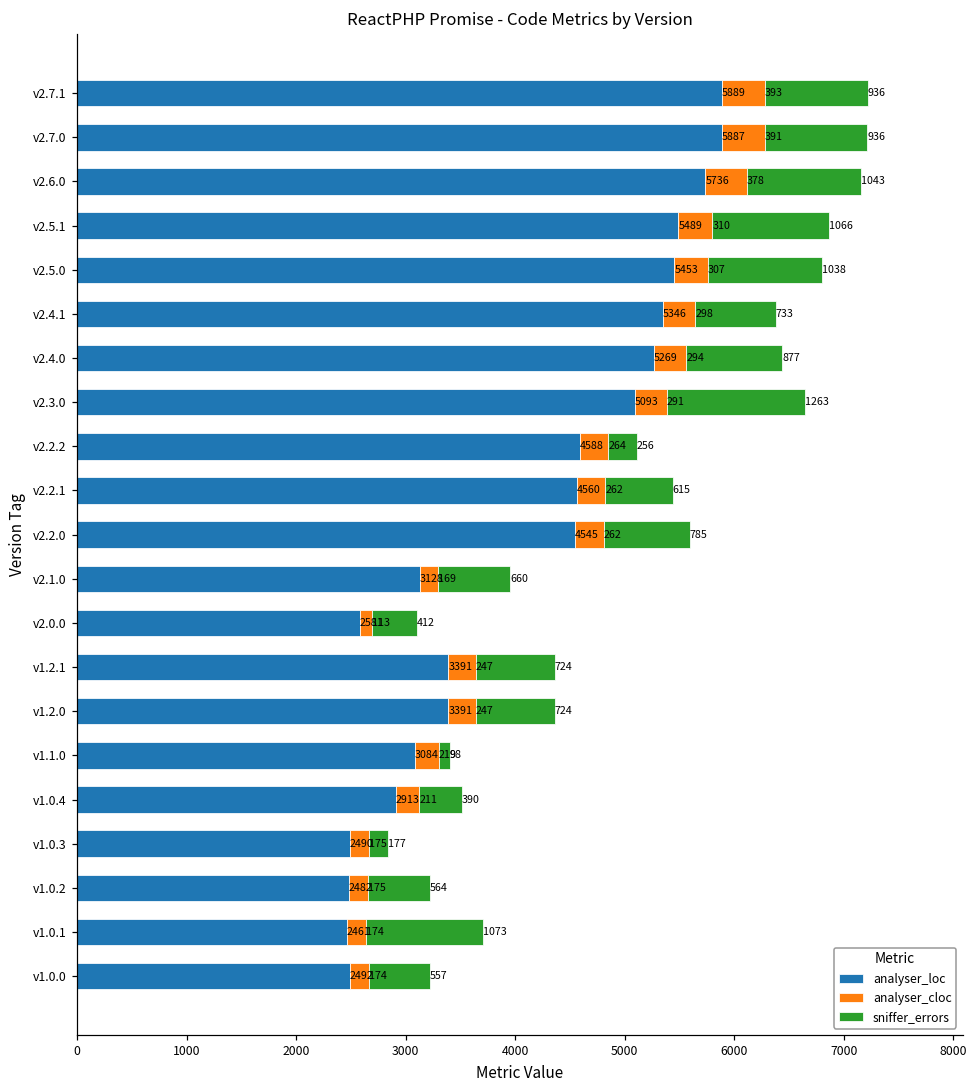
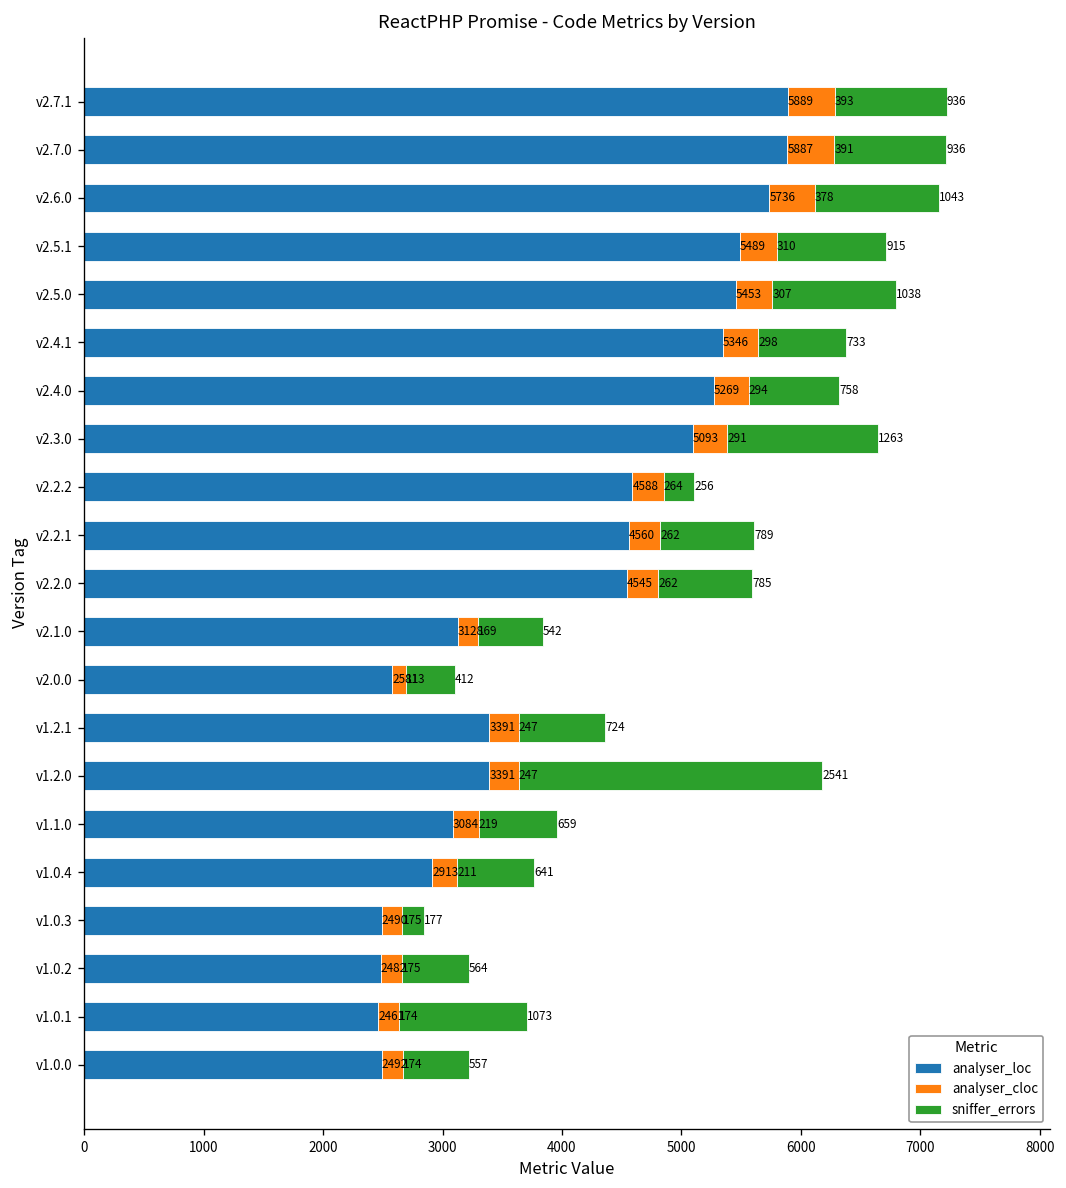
sniffer_errors, v2.5.1: 1066 -> 915
sniffer_errors, v2.4.0: 877 -> 758
sniffer_errors, v2.2.1: 615 -> 789
sniffer_errors, v2.1.0: 660 -> 542
sniffer_errors, v1.2.0: 724 -> 2541
sniffer_errors, v1.1.0: 98 -> 659
sniffer_errors, v1.0.4: 390 -> 641
